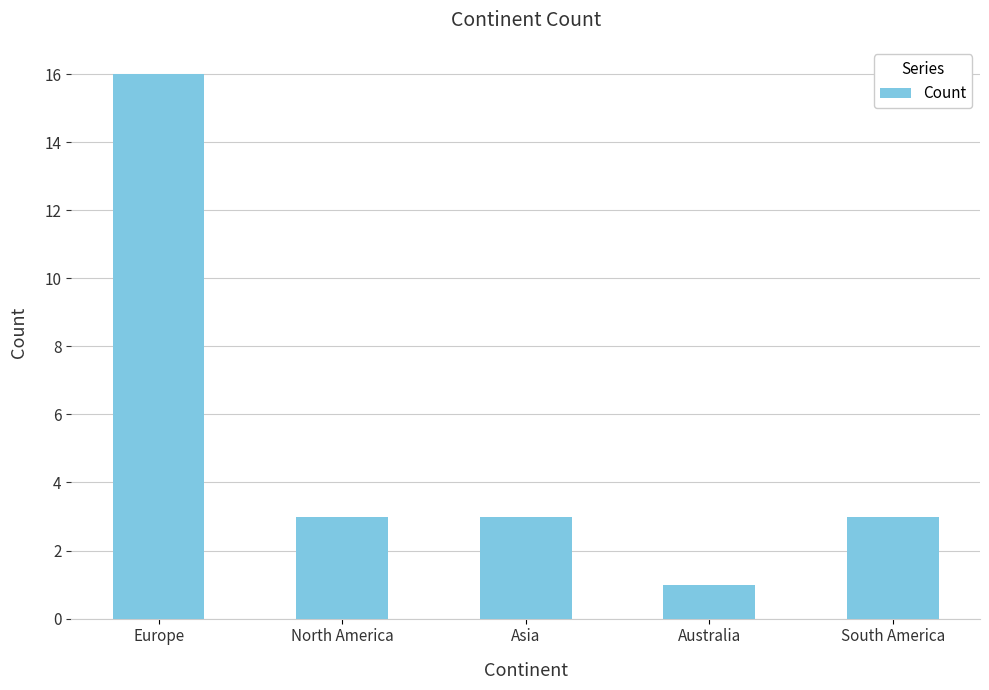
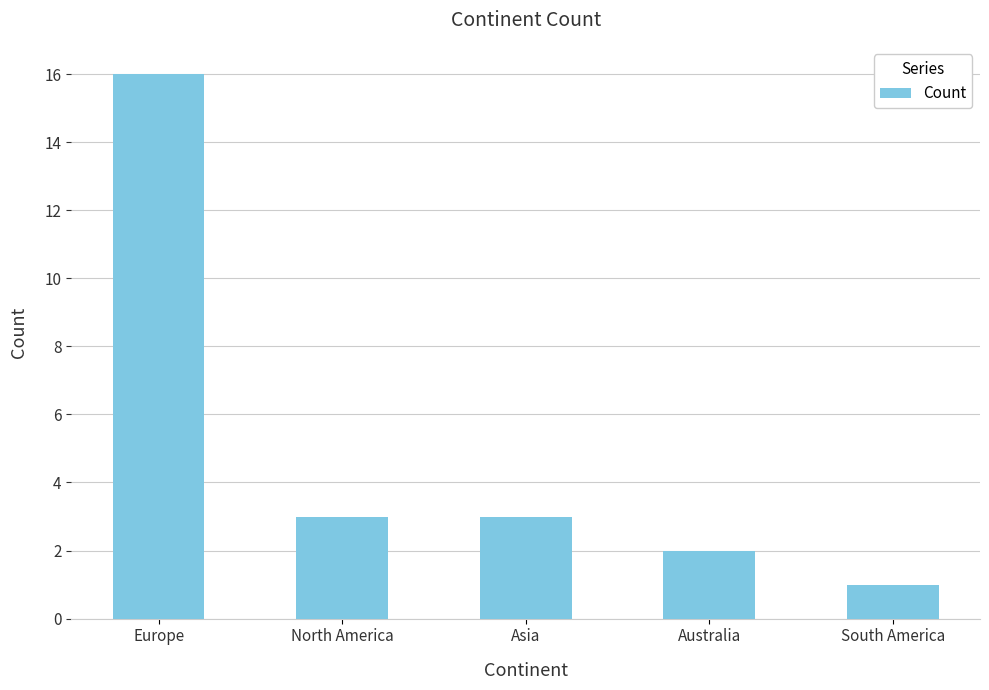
Australia: 1 -> 2
South America: 3 -> 1
